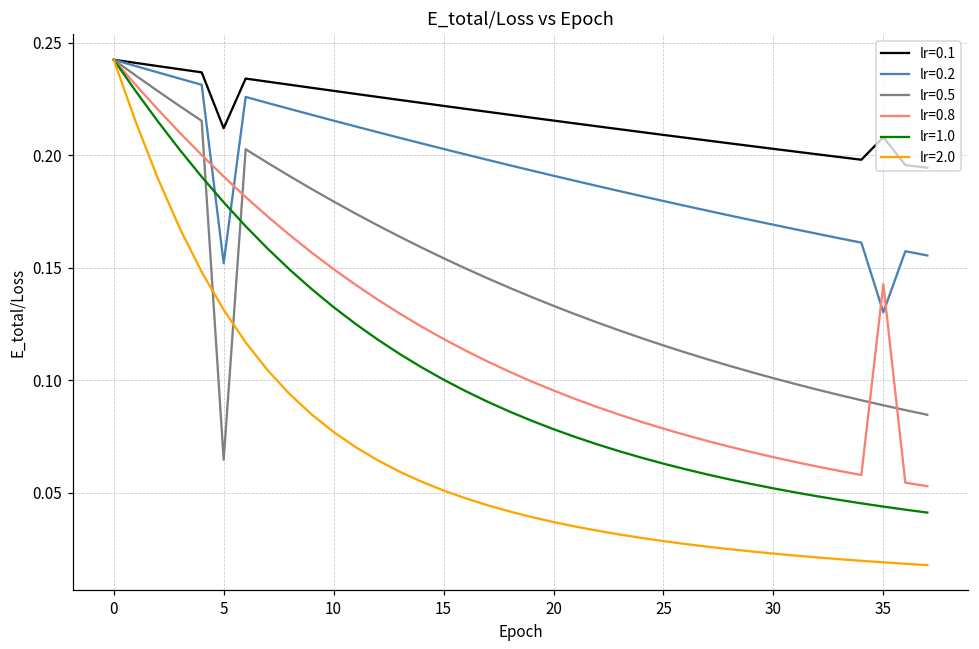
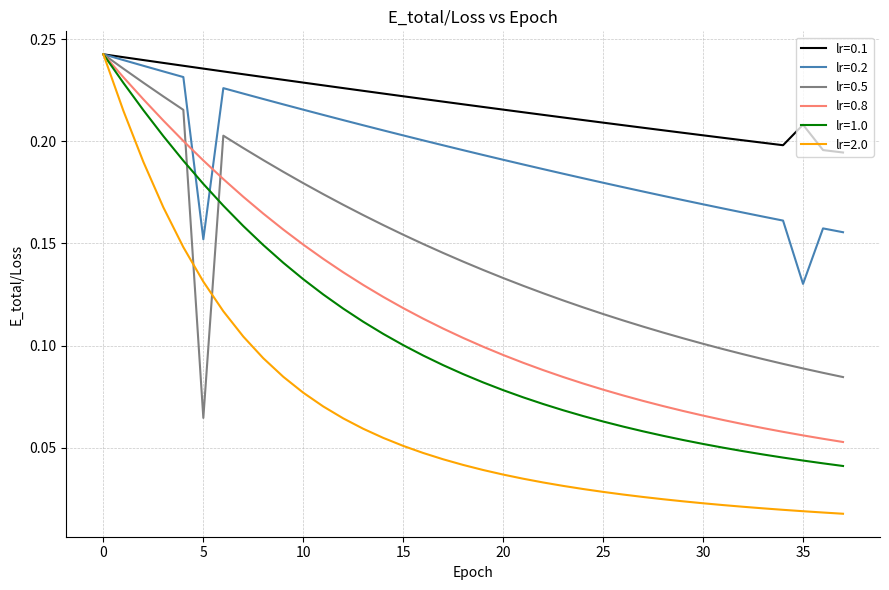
lr=0.1, 5: 0.212 -> 0.236
lr=0.8, 35: 0.143 -> 0.056
